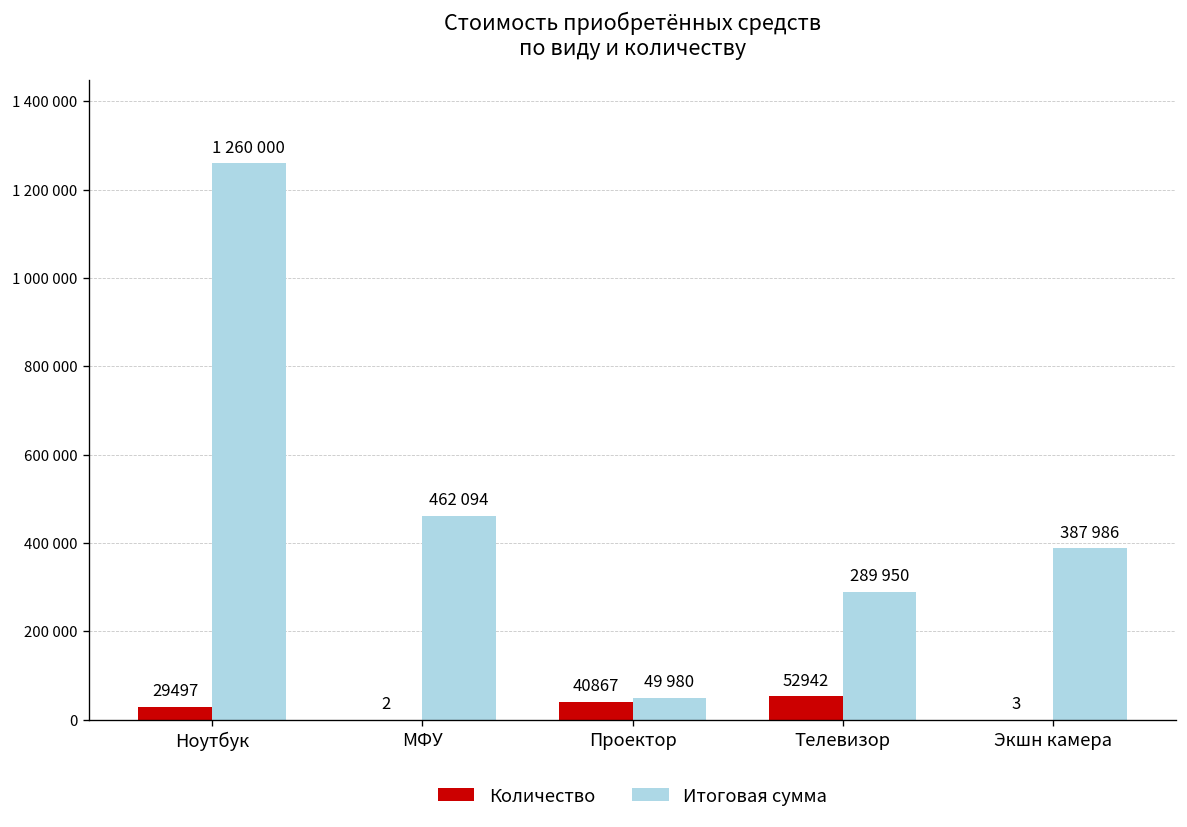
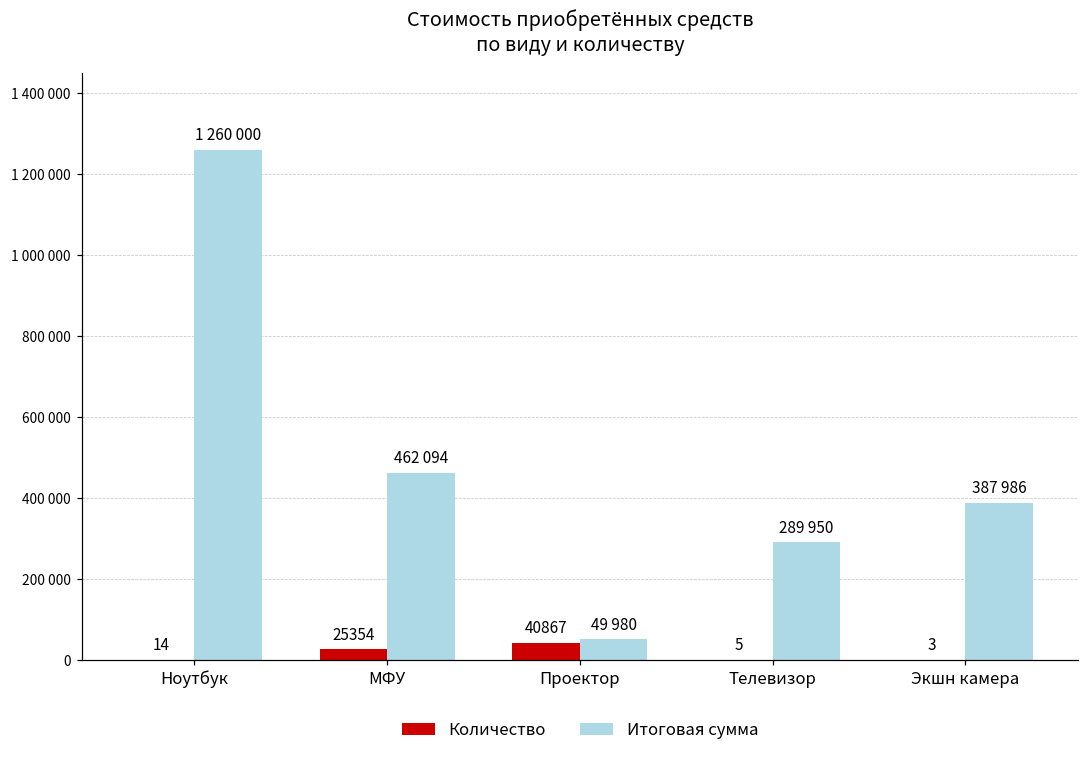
Количество, Ноутбук: 29497 -> 14
Количество, МФУ: 2 -> 25354
Количество, Телевизор: 52942 -> 5
